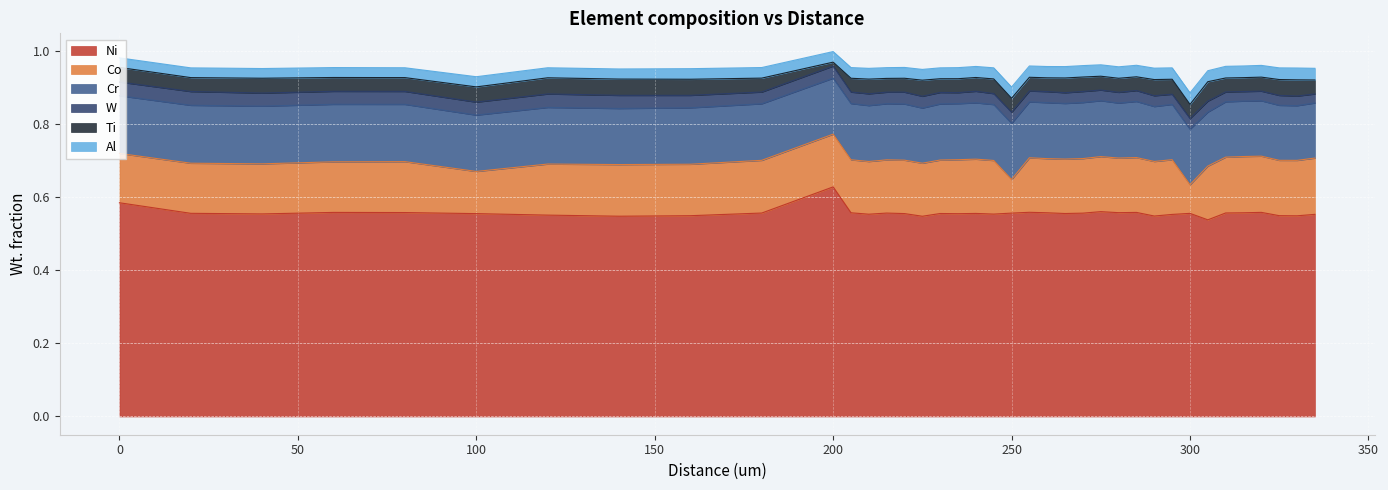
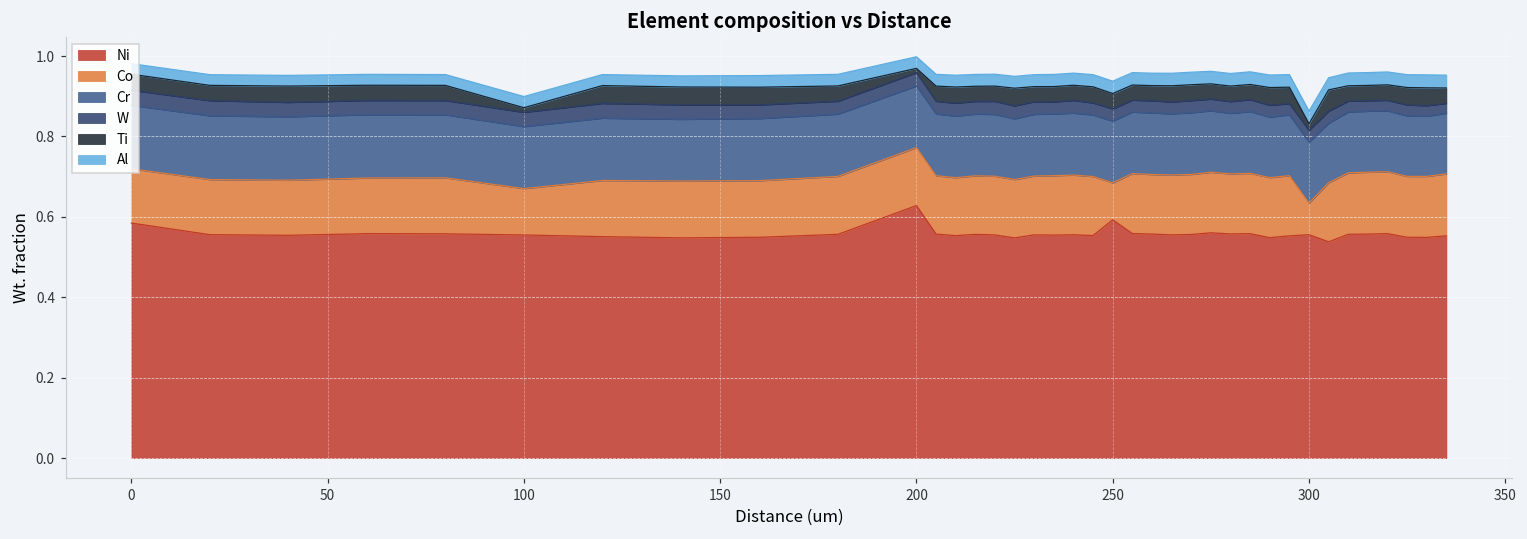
Ti, 100: 0.04 -> 0.01
Ni, 250: 0.56 -> 0.59
Ti, 300: 0.04 -> 0.02
